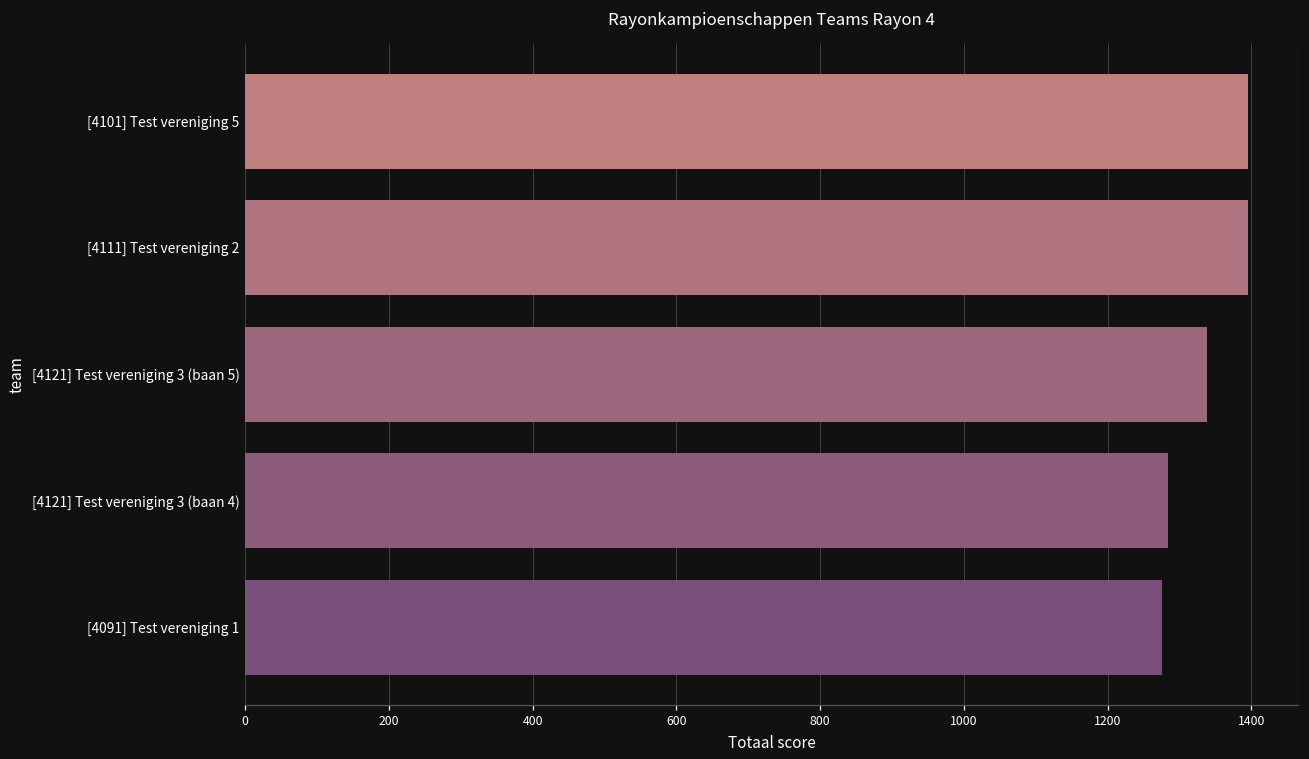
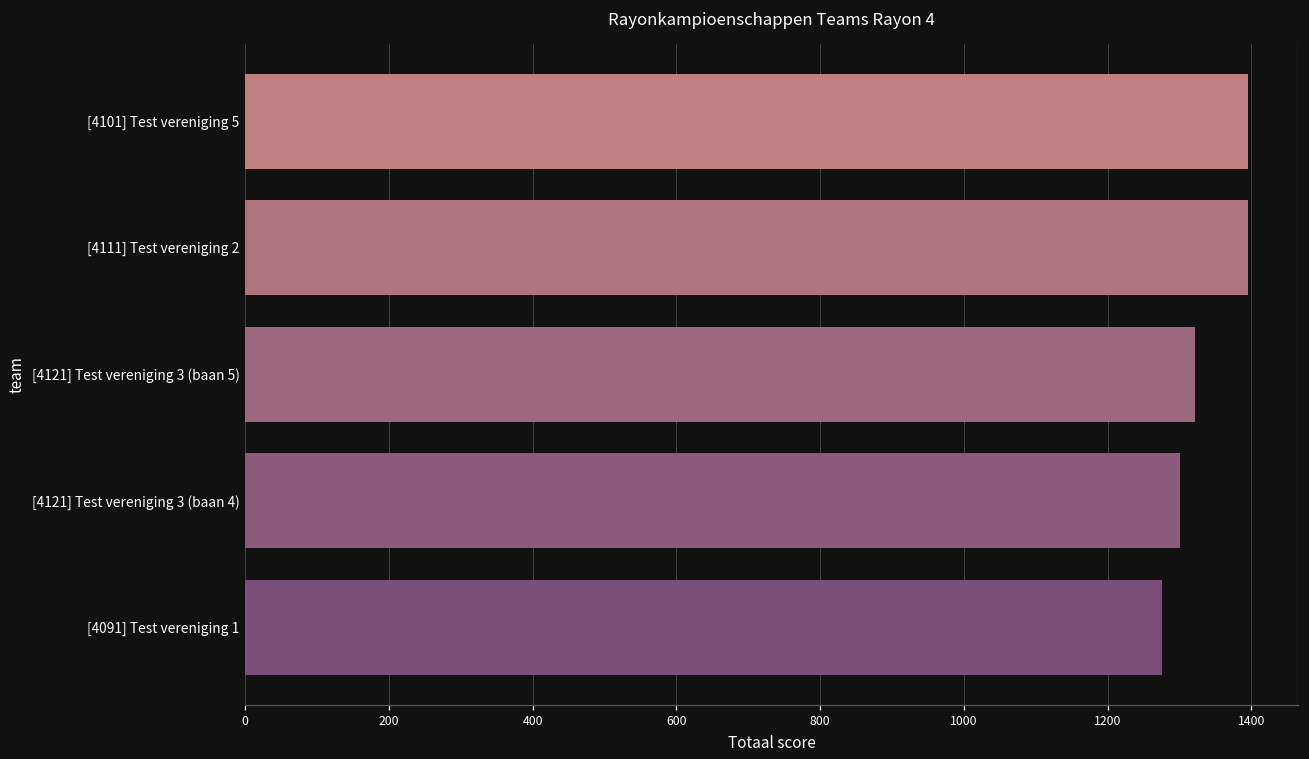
[4121] Test vereniging 3 (baan 5): 1340 -> 1320
[4121] Test vereniging 3 (baan 4): 1280 -> 1300
